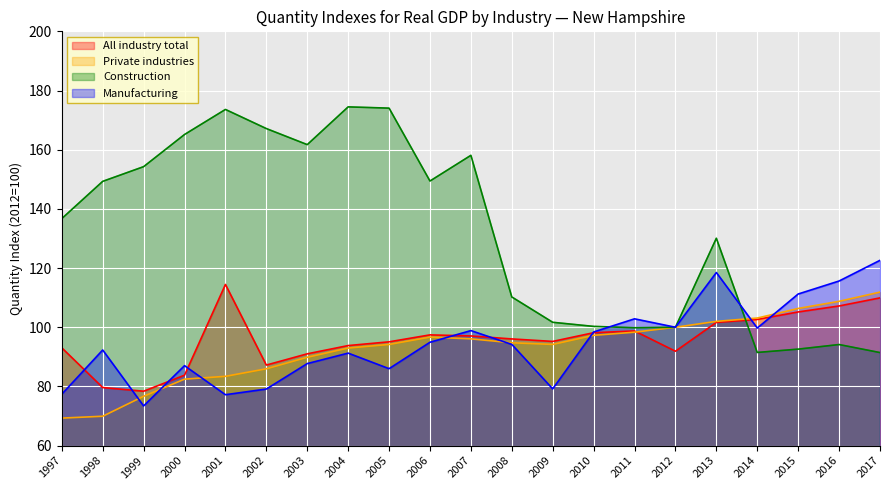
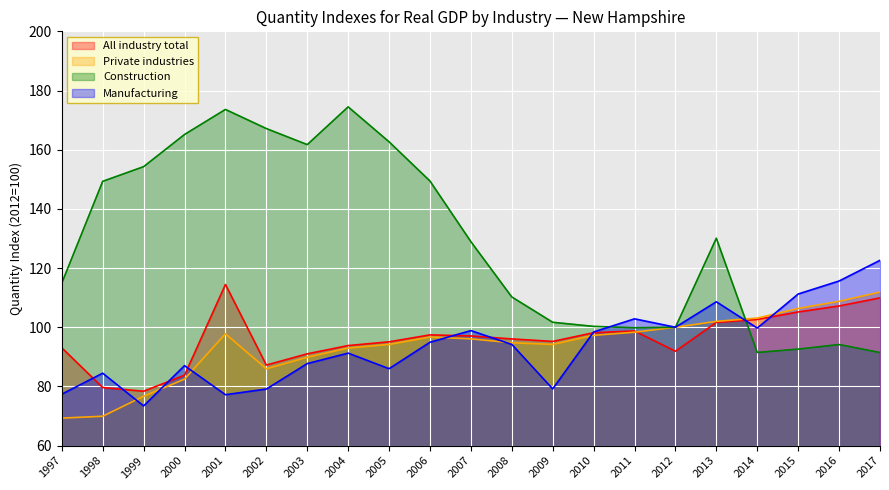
Construction, 1997: 137 -> 115
Manufacturing, 1998: 92 -> 84
Private industries, 2001: 83 -> 98
Construction, 2005: 174 -> 163
Construction, 2007: 158 -> 129
Manufacturing, 2013: 118 -> 109
